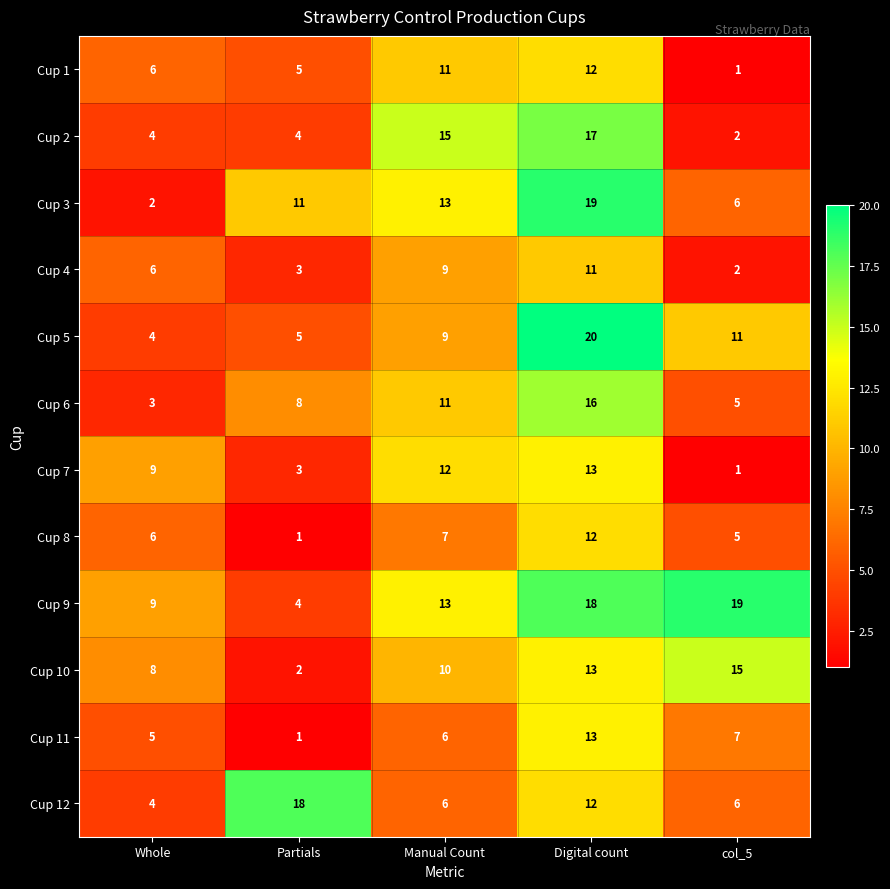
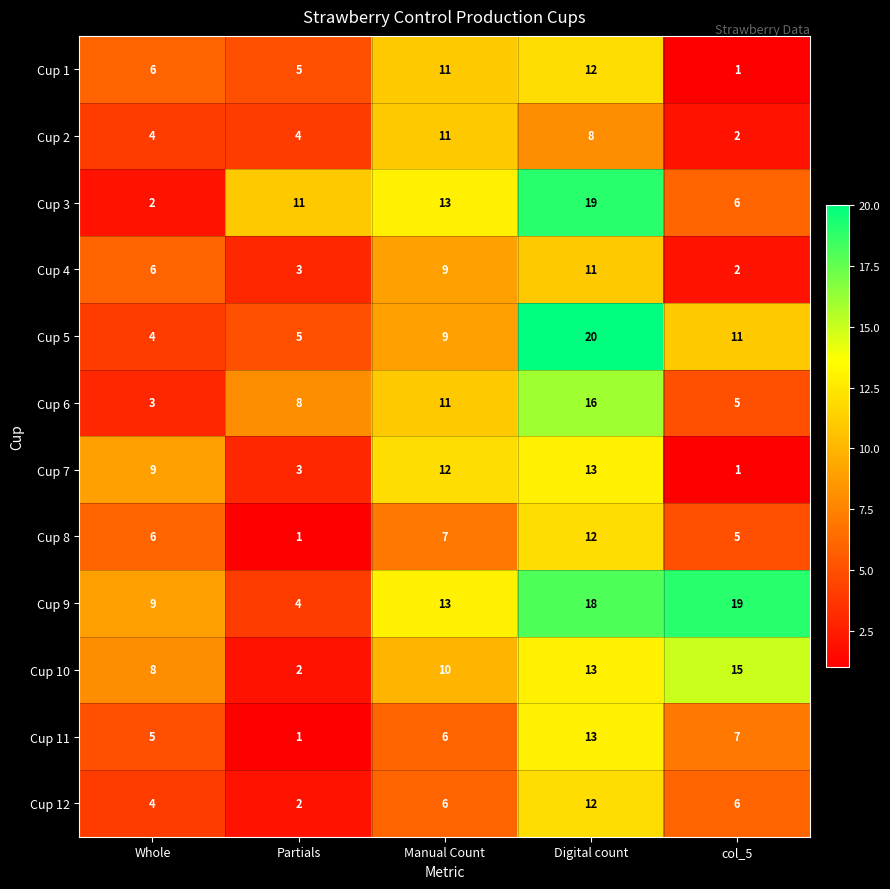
Cup 2, Manual Count: 15 -> 11
Cup 2, Digital count: 17 -> 8
Cup 12, Partials: 18 -> 2
